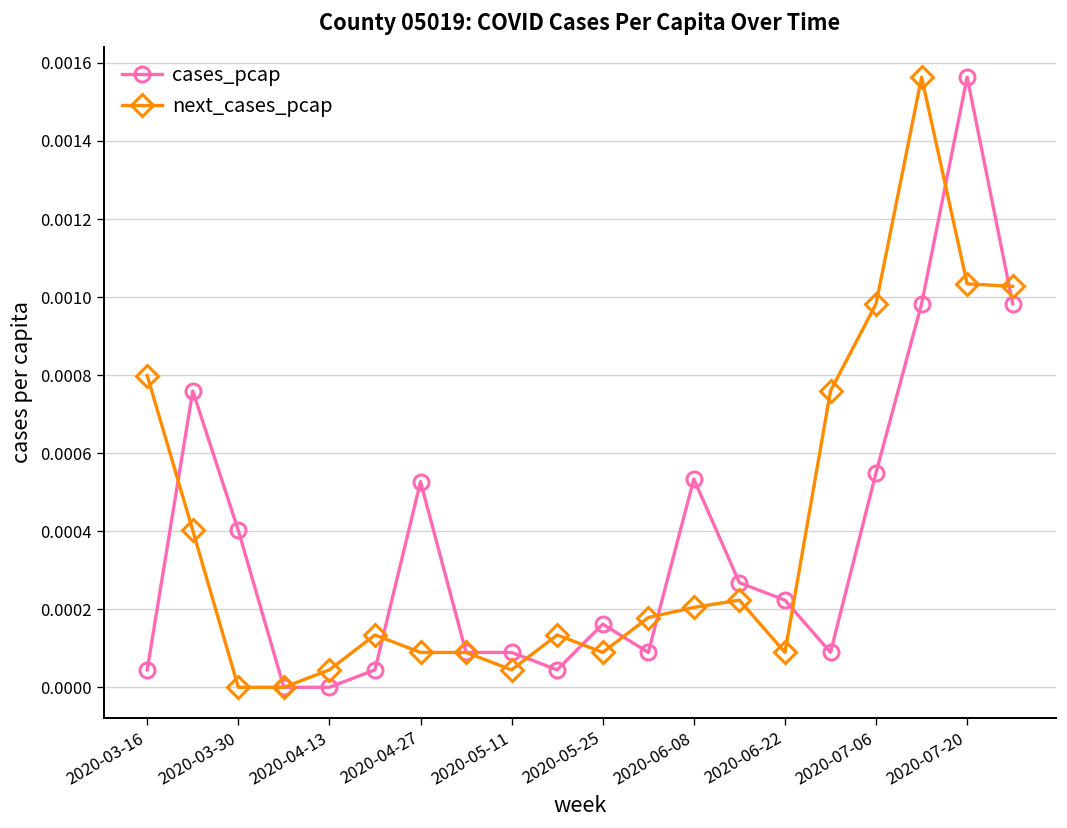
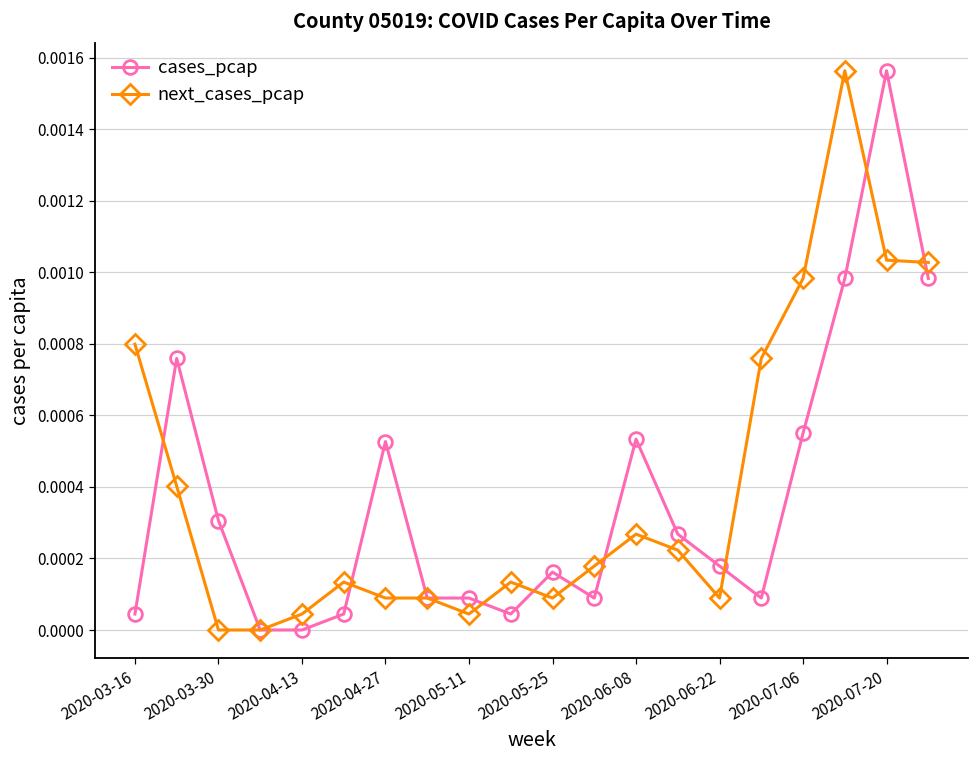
cases_pcap, 2020-03-30: 0.00040 -> 0.00031
next_cases_pcap, 2020-06-08: 0.00020 -> 0.00027
cases_pcap, 2020-06-22: 0.00022 -> 0.00018
